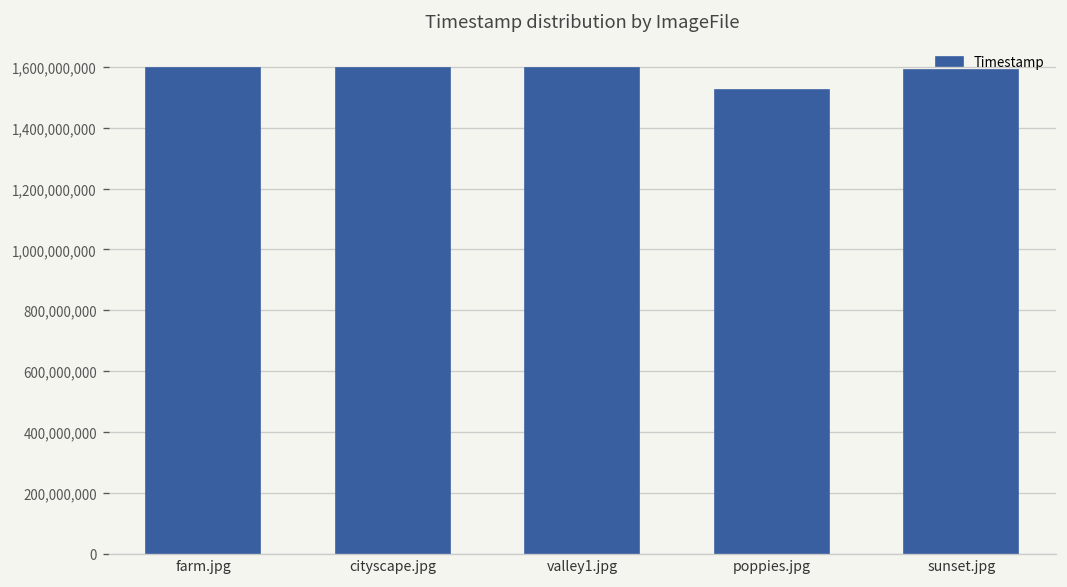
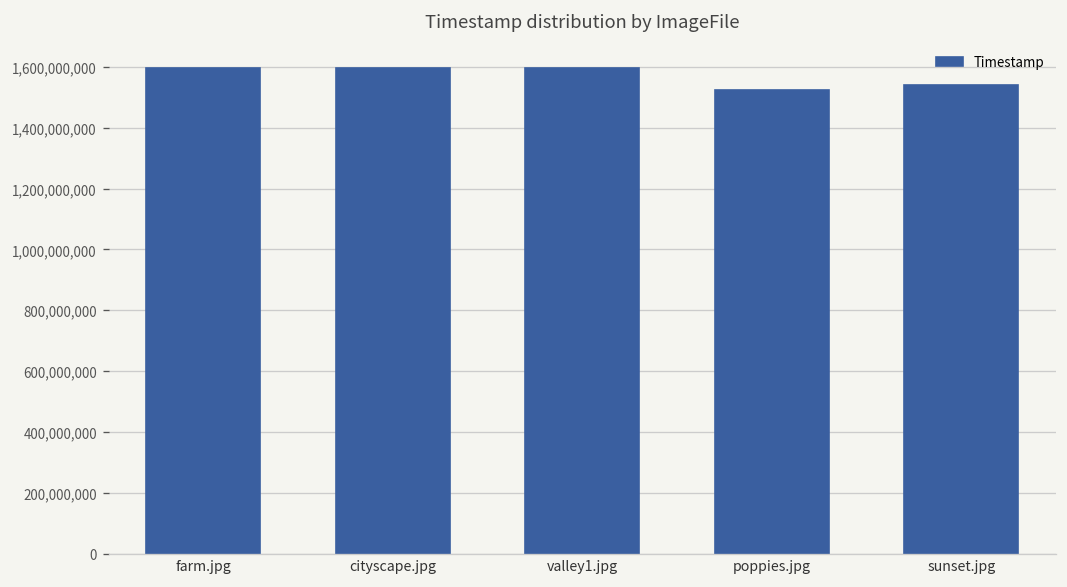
sunset.jpg: 1,590,000,000 -> 1,540,000,000
